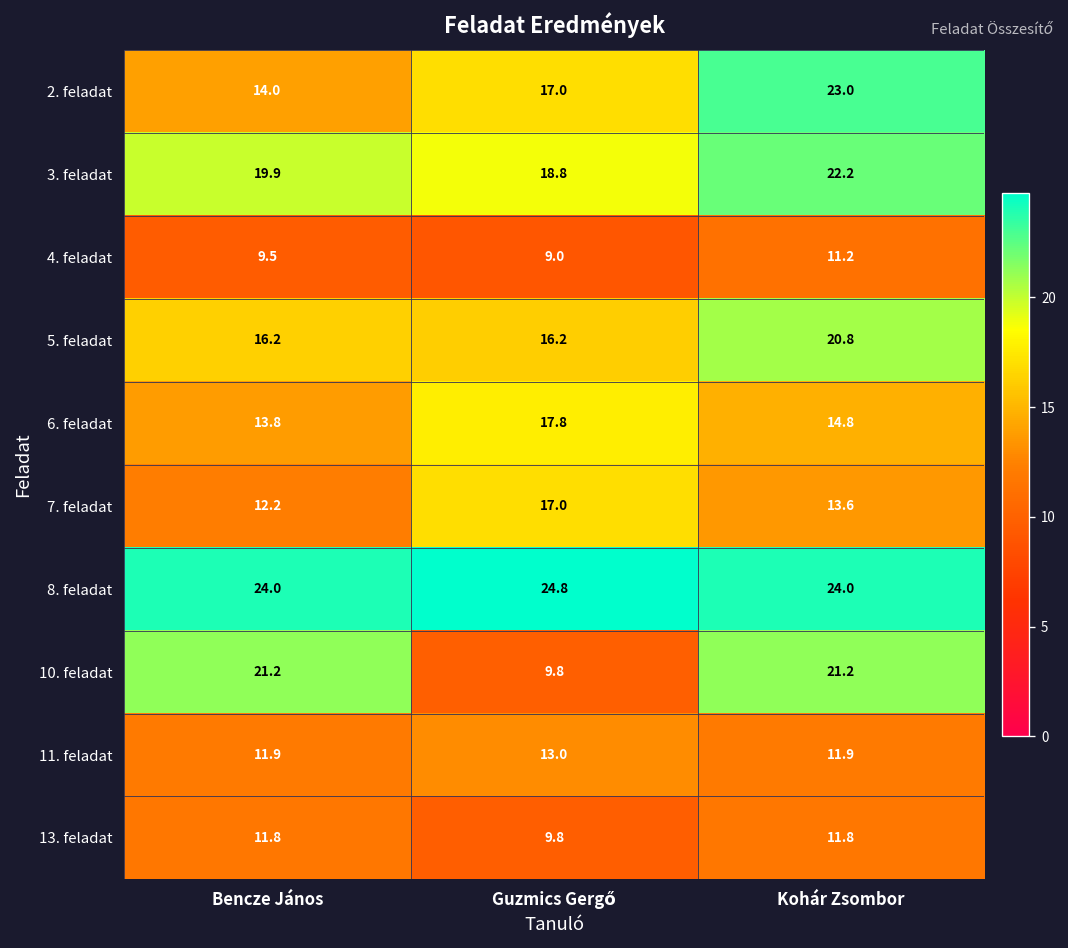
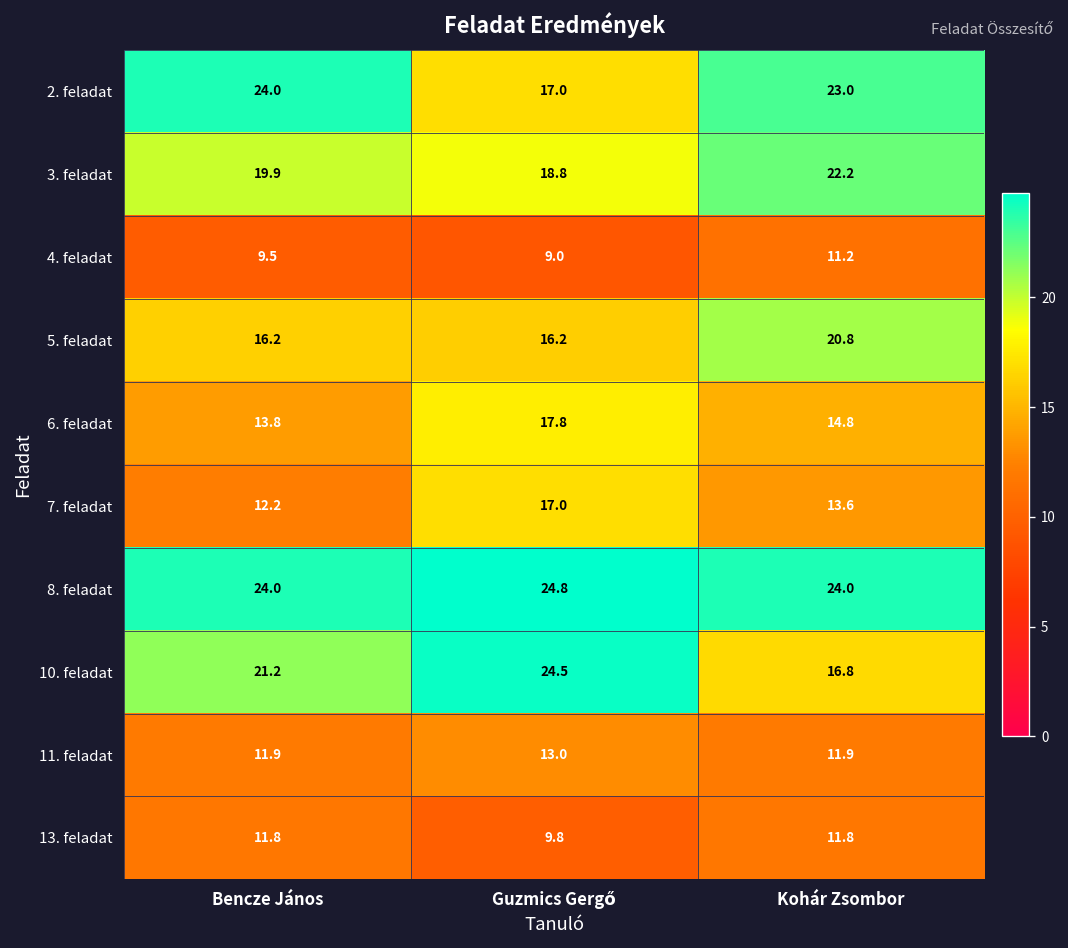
2. feladat, Bencze János: 14.0 -> 24.0
10. feladat, Guzmics Gergő: 9.8 -> 24.5
10. feladat, Kohár Zsombor: 21.2 -> 16.8
